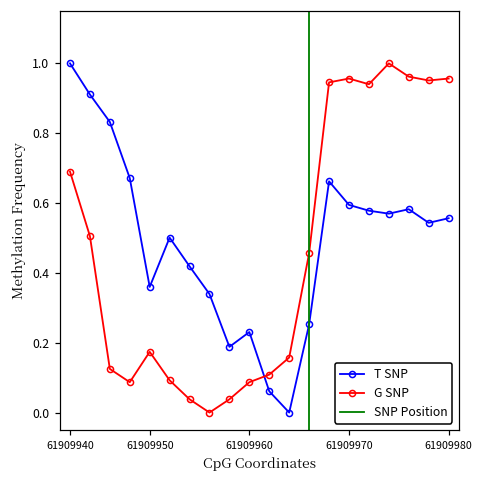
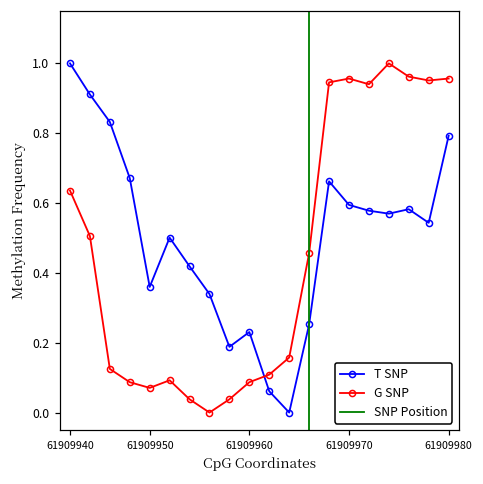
G SNP, 61909940: 0.69 -> 0.64
G SNP, 61909950: 0.17 -> 0.07
T SNP, 61909980: 0.56 -> 0.79
